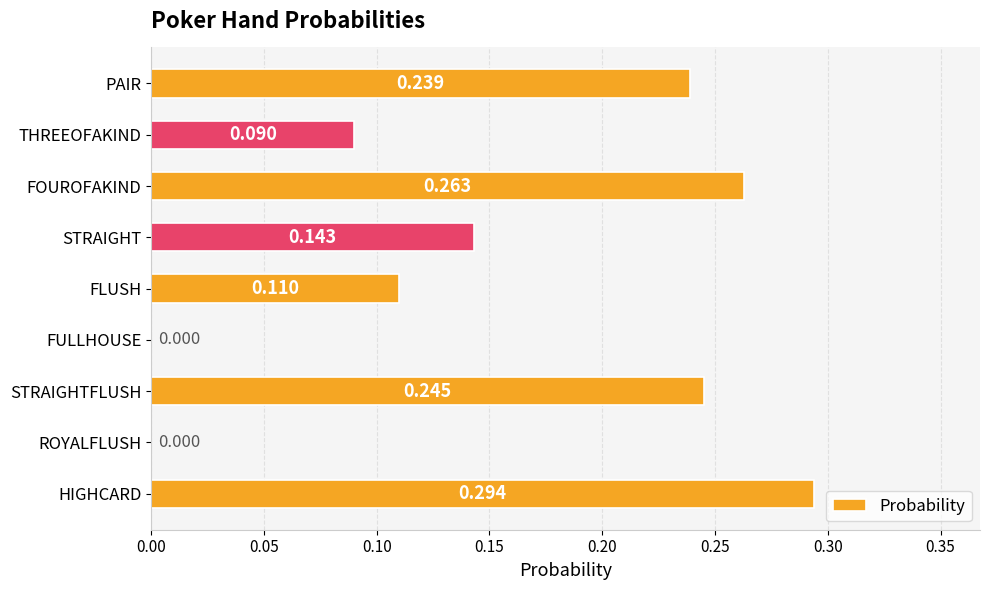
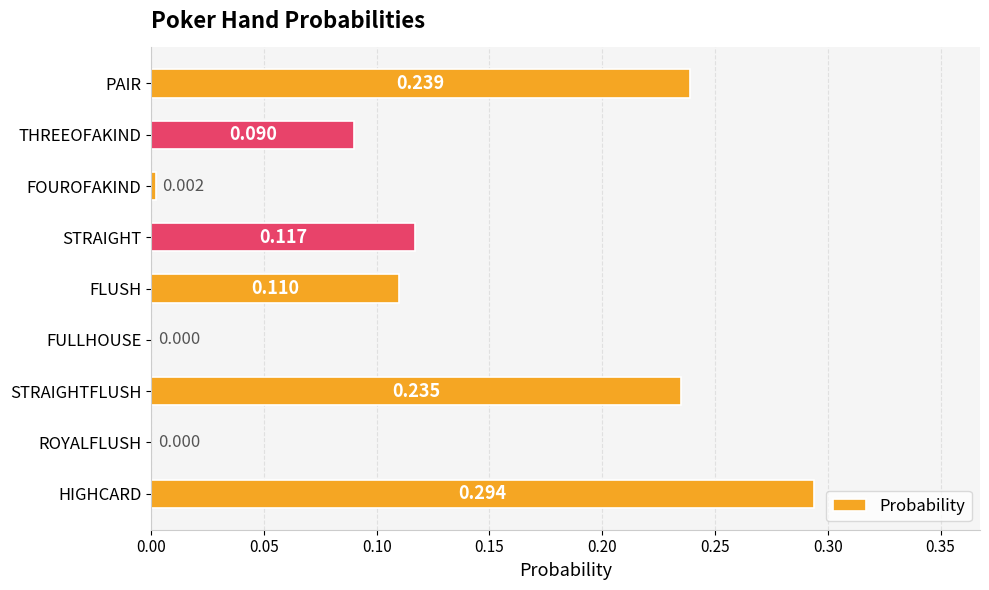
FOUROFAKIND: 0.263 -> 0.002
STRAIGHT: 0.143 -> 0.117
STRAIGHTFLUSH: 0.245 -> 0.235
